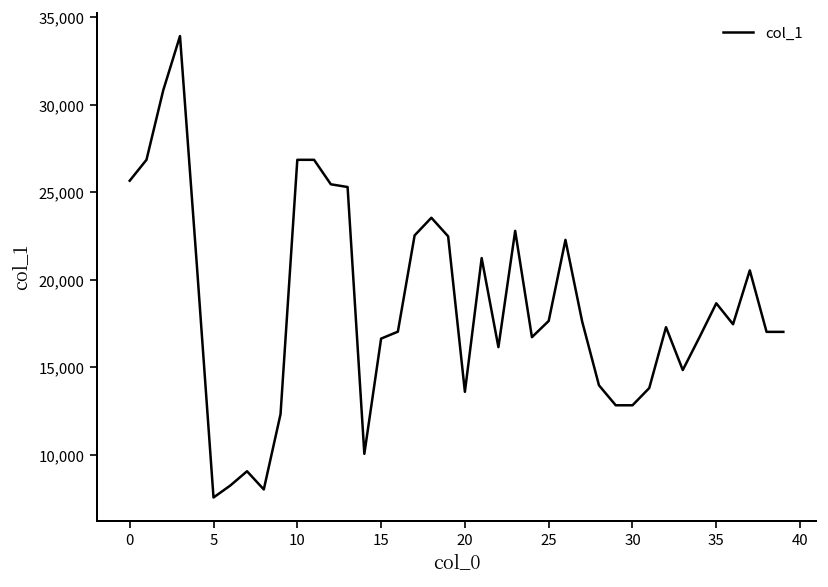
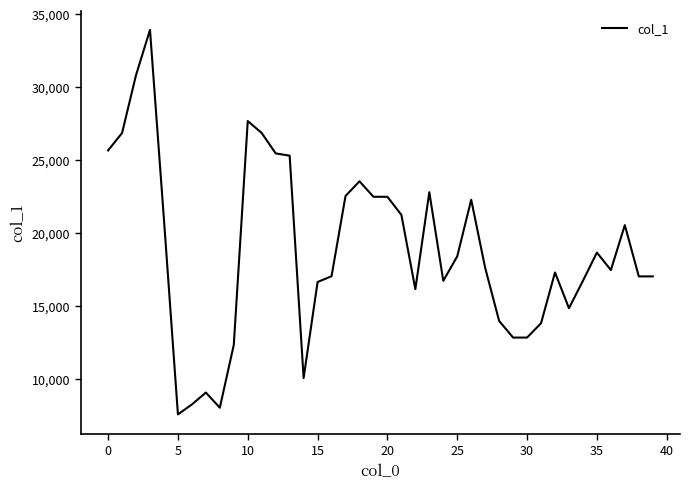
10: 26,900 -> 27,700
20: 13,600 -> 22,500
25: 17,700 -> 18,400
